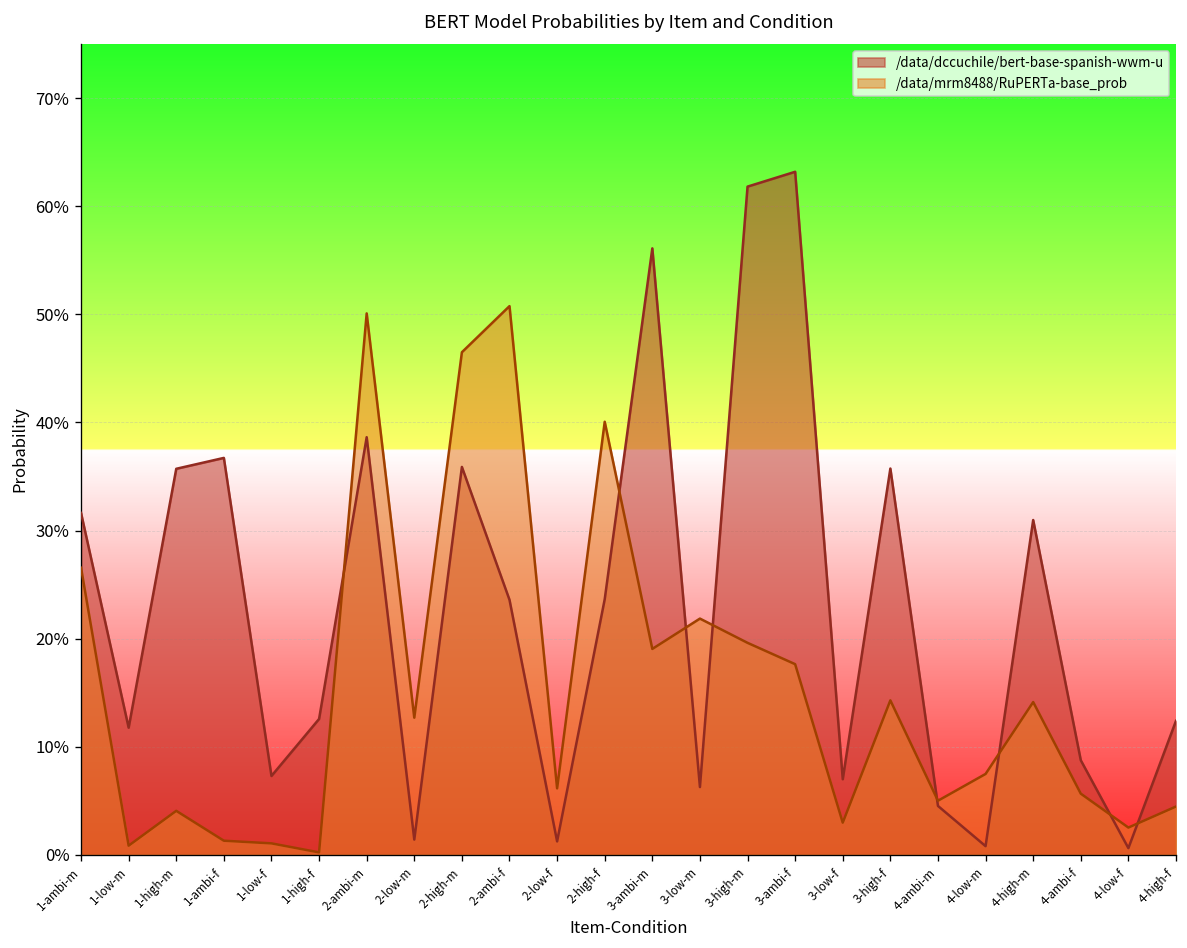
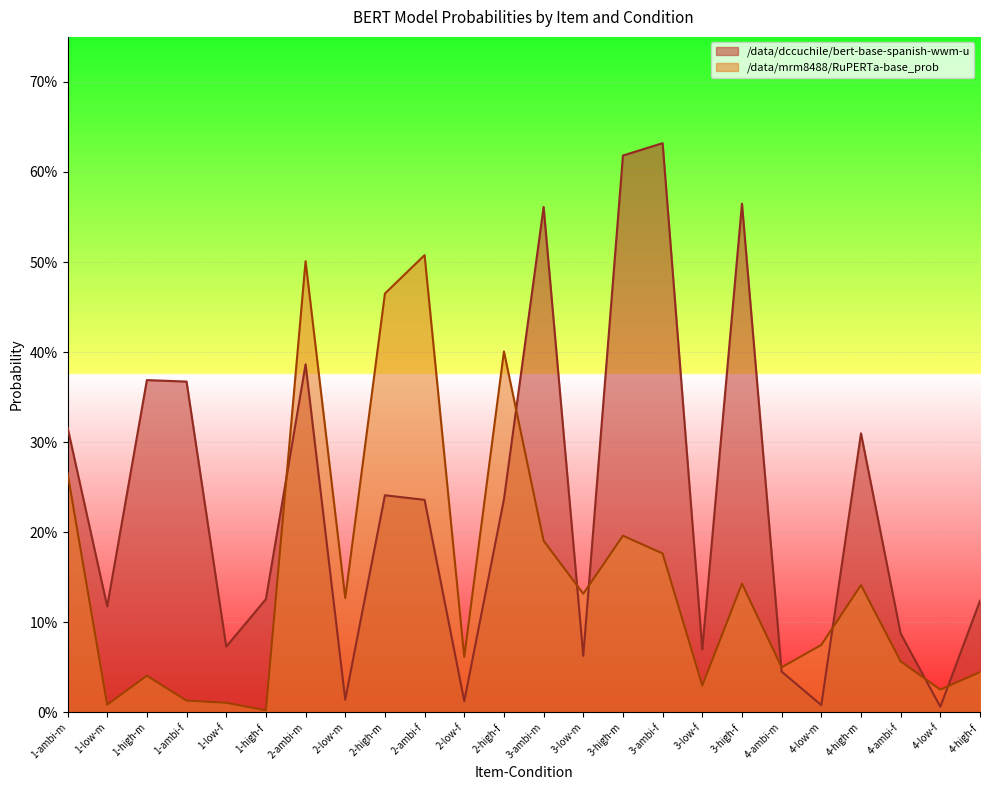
/data/dccuchile/bert-base-spanish-wwm-u, 1-high-m: 36% -> 37%
/data/dccuchile/bert-base-spanish-wwm-u, 2-high-m: 36% -> 24%
/data/mrm8488/RuPERTa-base_prob, 3-low-m: 22% -> 13%
/data/dccuchile/bert-base-spanish-wwm-u, 3-high-f: 36% -> 56%
